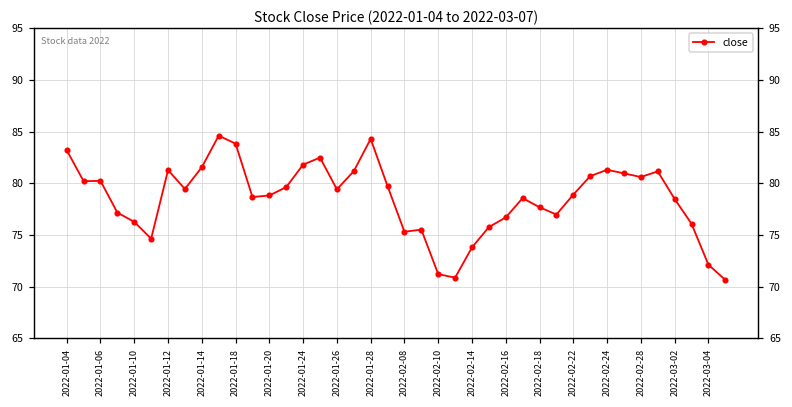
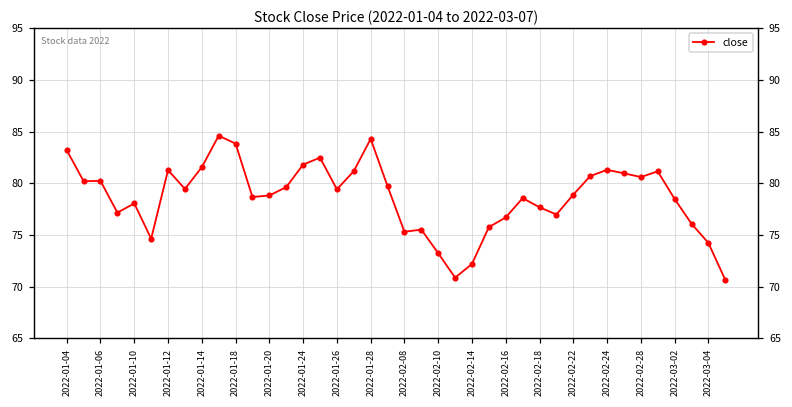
2022-01-10: 76 -> 78
2022-02-10: 71 -> 73
2022-02-14: 74 -> 72
2022-03-04: 72 -> 74
